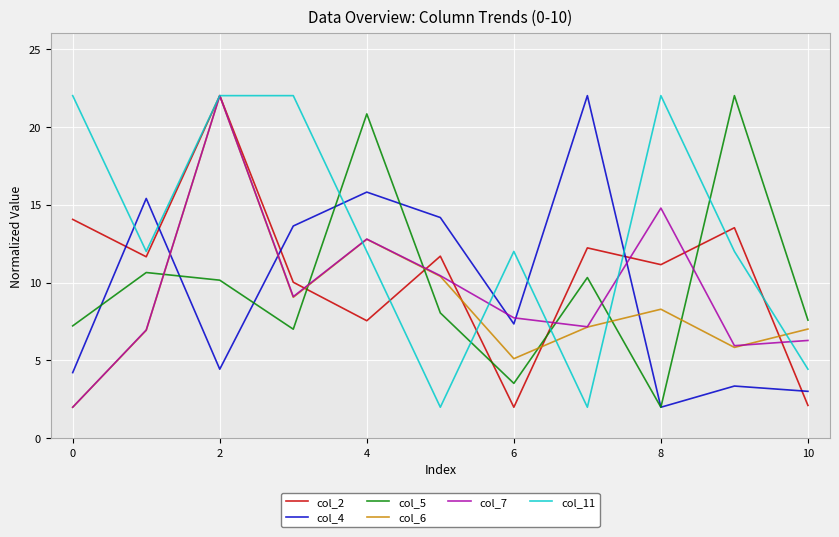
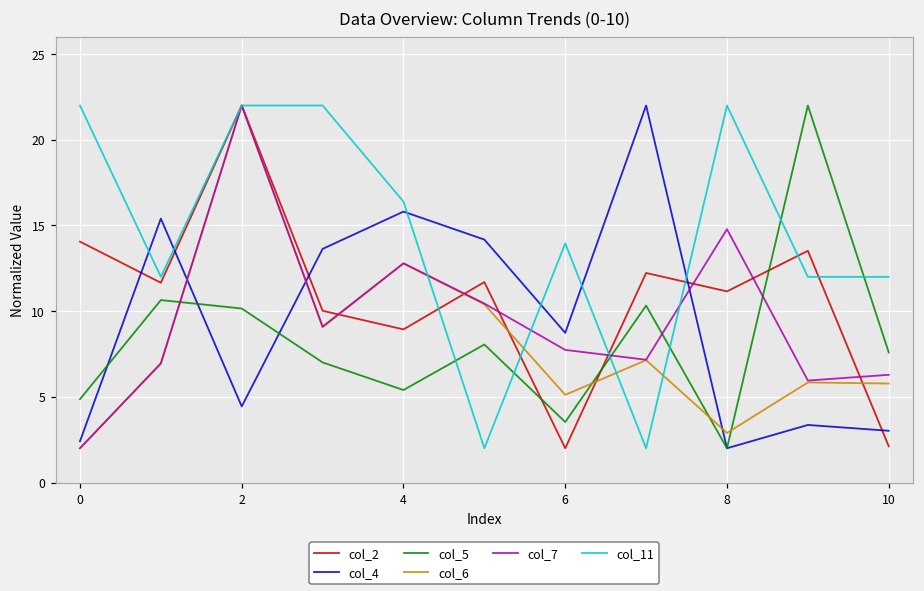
col_4, 0: 4.2 -> 2.4
col_5, 0: 7.2 -> 4.9
col_2, 4: 7.6 -> 8.9
col_5, 4: 20.8 -> 5.4
col_11, 4: 12.0 -> 16.4
col_4, 6: 7.3 -> 8.7
col_11, 6: 12.0 -> 14.0
col_6, 8: 8.3 -> 2.9
col_6, 10: 7.0 -> 5.8
col_11, 10: 4.4 -> 12.0
